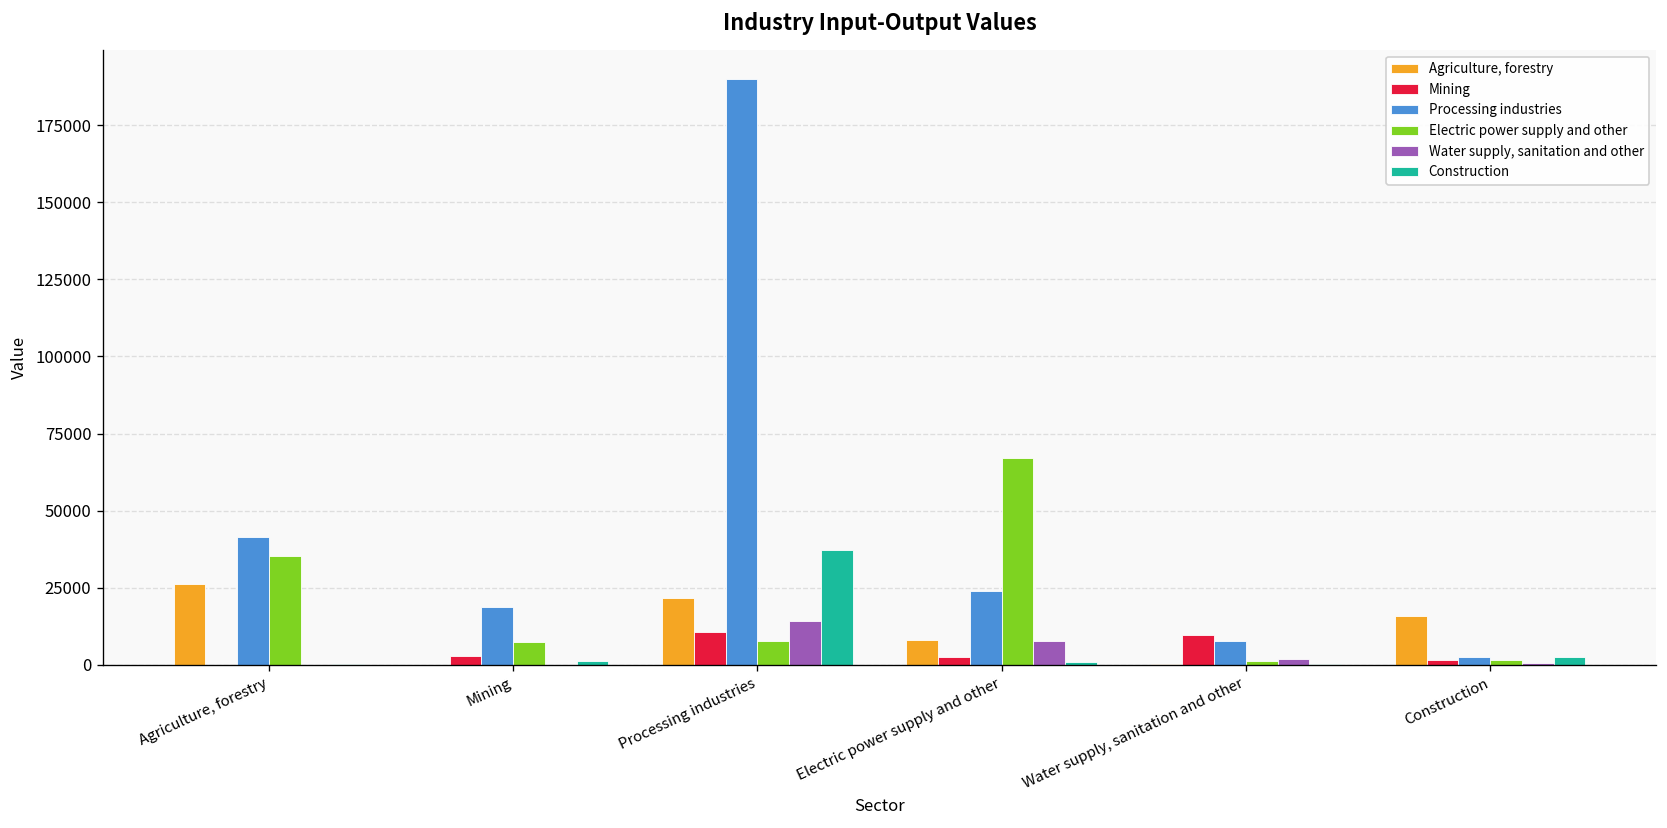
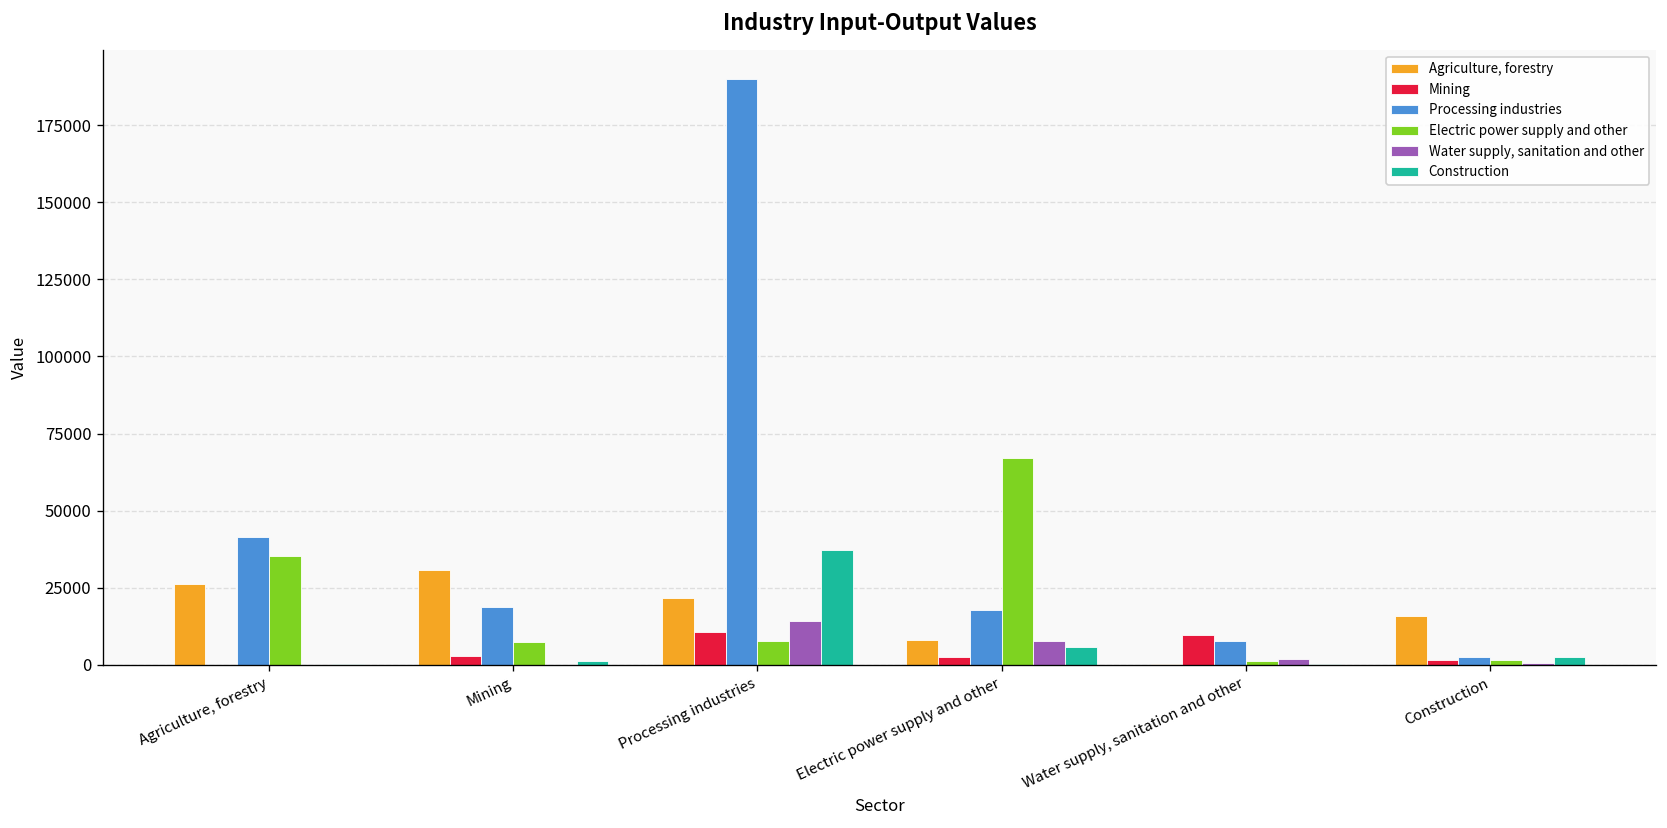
Agriculture, forestry, Mining: 0 -> 31000
Processing industries, Electric power supply and other: 24000 -> 18000
Construction, Electric power supply and other: 1000 -> 6000
